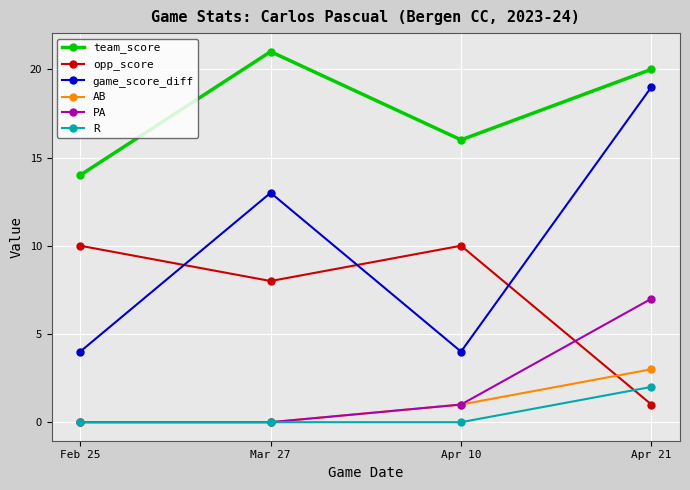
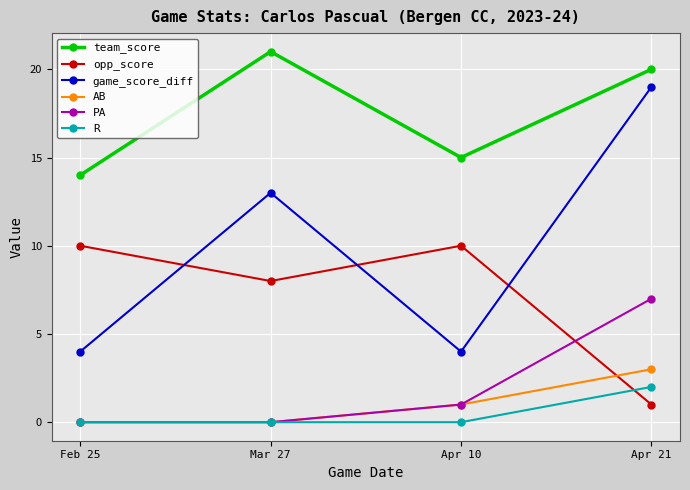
team_score, Apr 10: 16 -> 15
